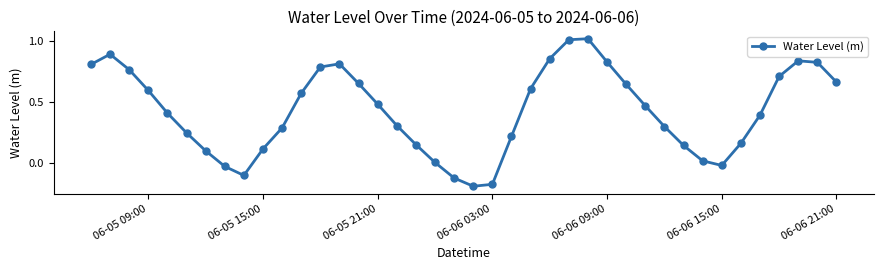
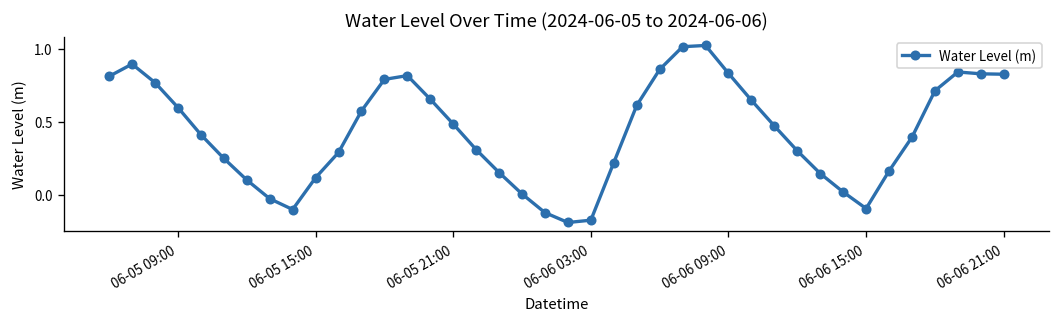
06-06 15:00: -0.02 -> -0.10
06-06 21:00: 0.66 -> 0.82
